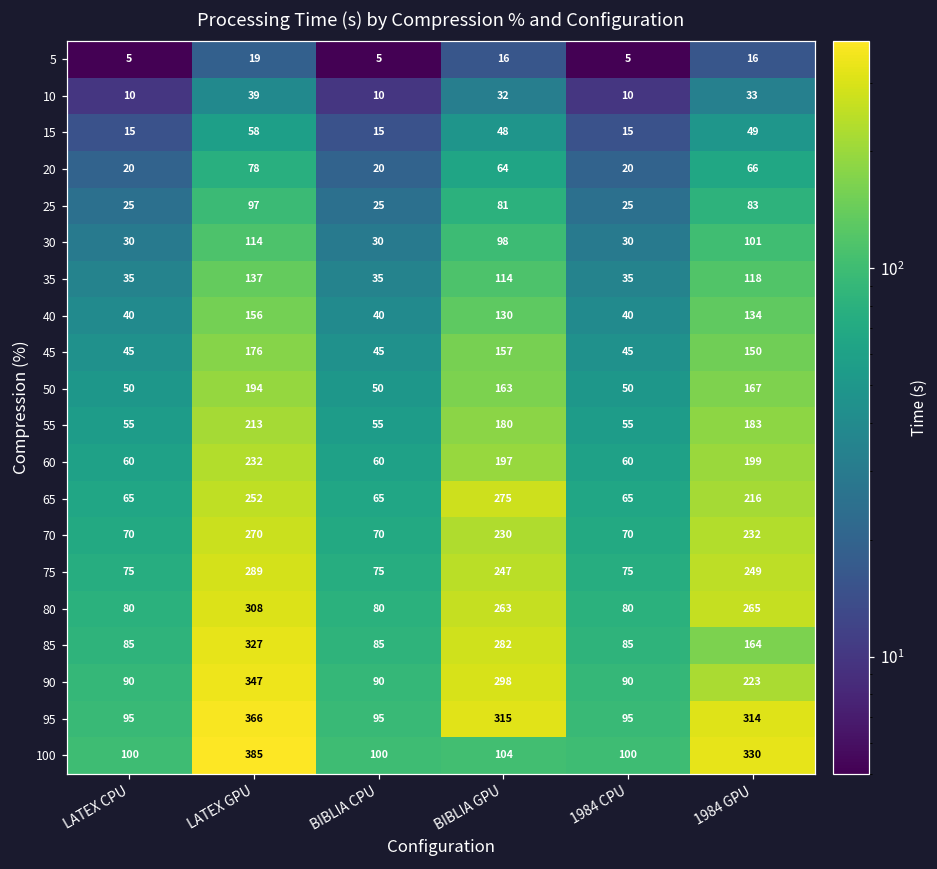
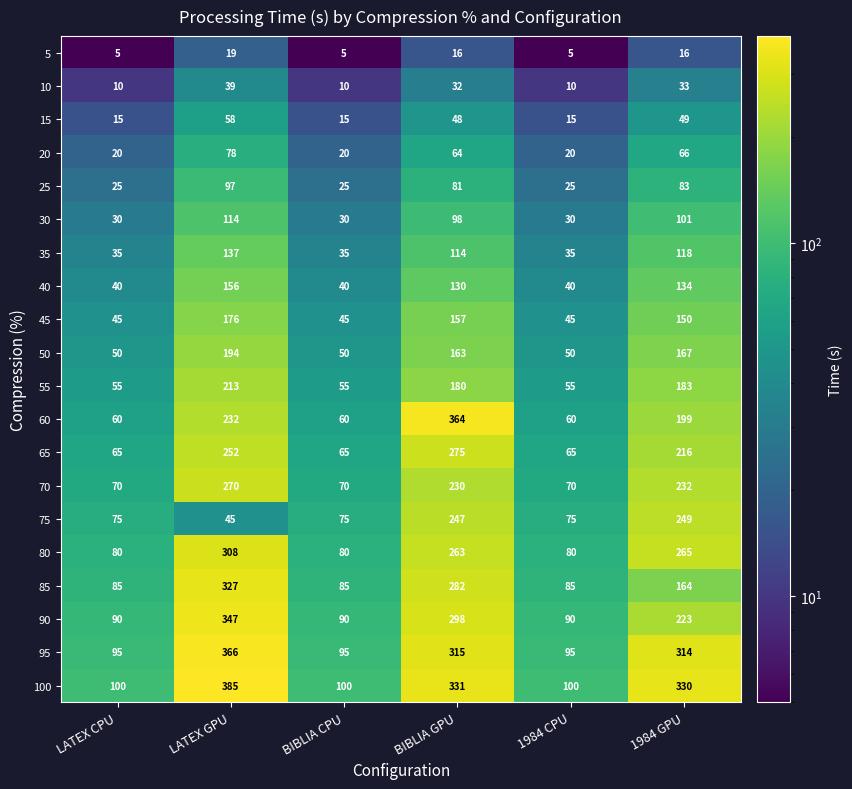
60, BIBLIA GPU: 197 -> 364
75, LATEX GPU: 289 -> 45
100, BIBLIA GPU: 104 -> 331
